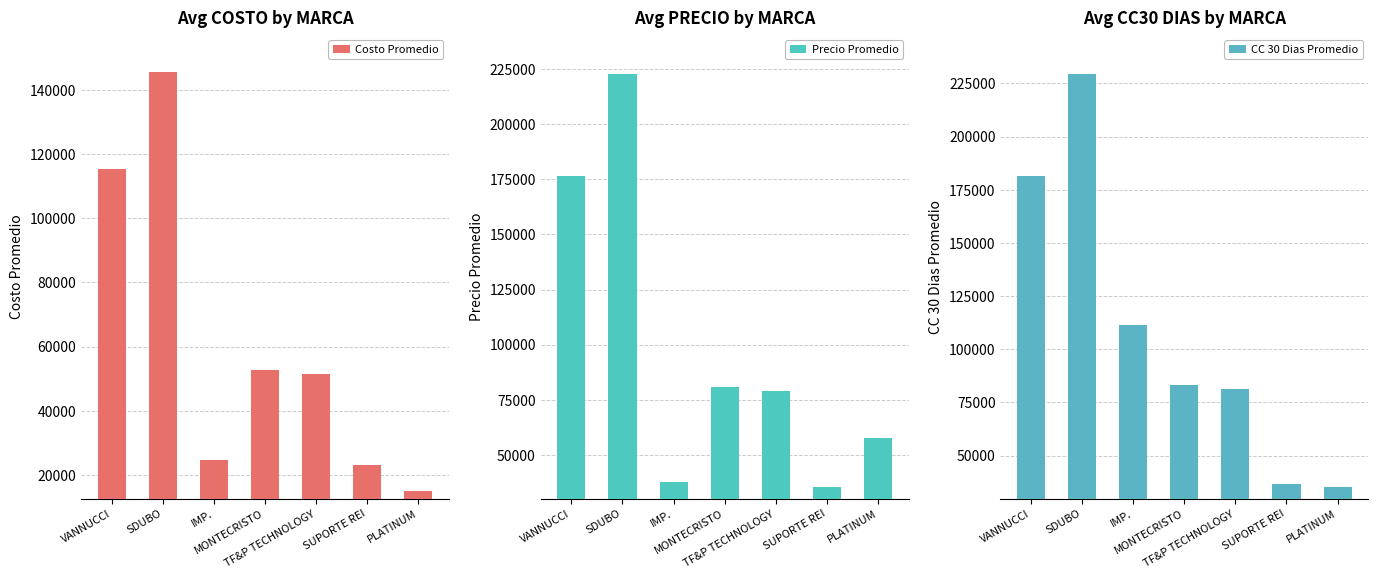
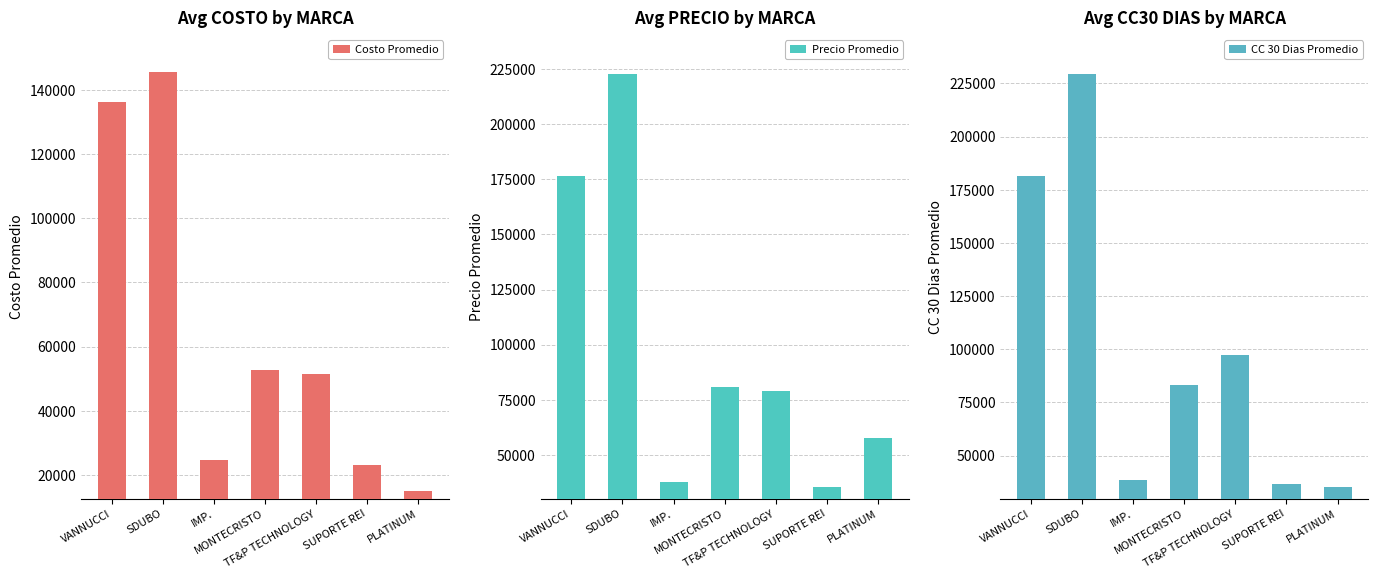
Avg COSTO by MARCA, VANNUCCI: 115000 -> 136000
Avg CC30 DIAS by MARCA, IMP.: 112000 -> 39000
Avg CC30 DIAS by MARCA, TF&P TECHNOLOGY: 81000 -> 97000
